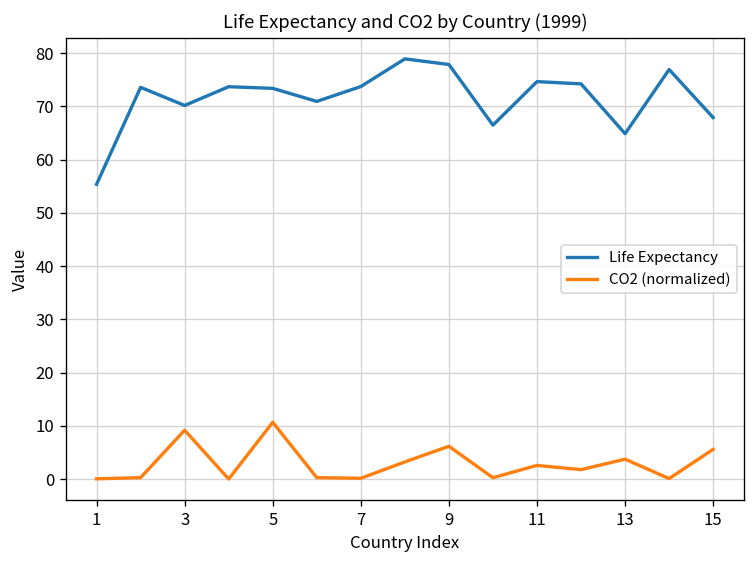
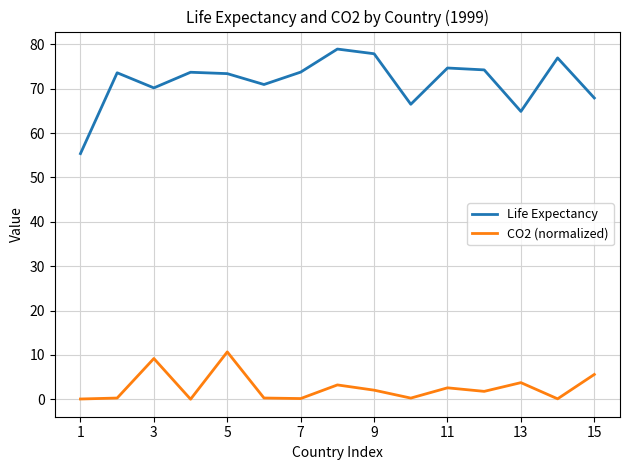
CO2 (normalized), 9: 6 -> 2
